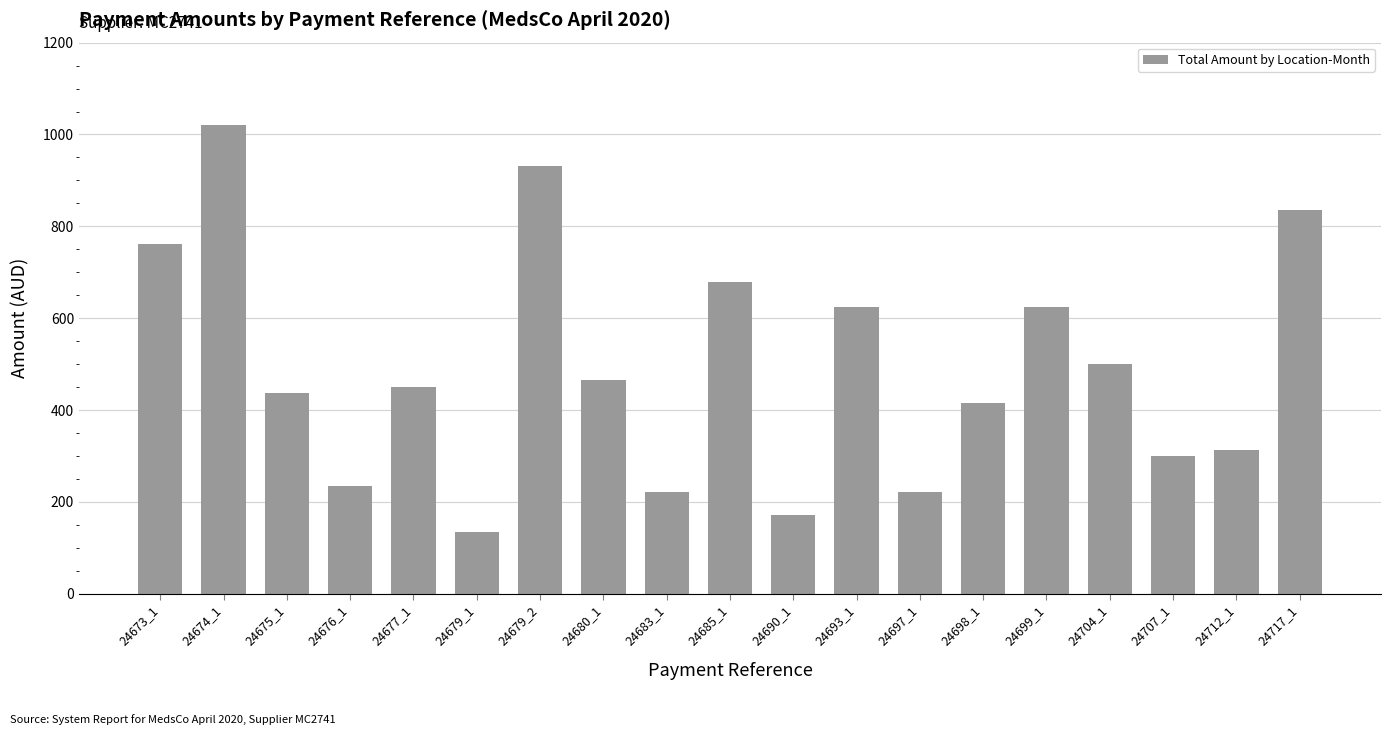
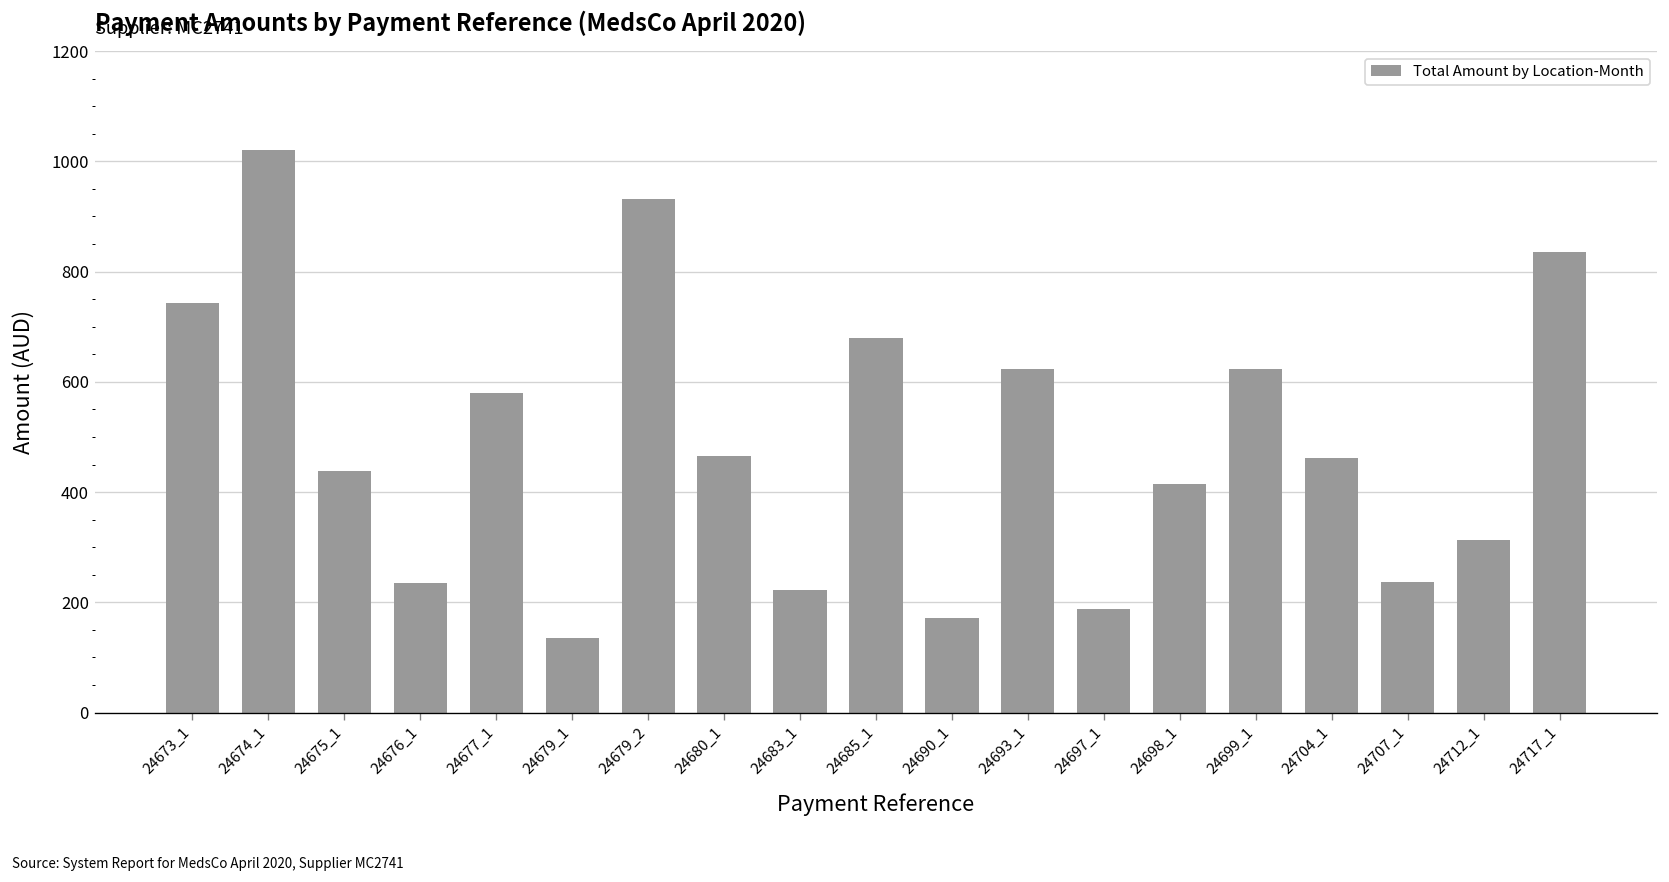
24673_1: 760 -> 740
24677_1: 450 -> 580
24697_1: 220 -> 190
24704_1: 500 -> 460
24707_1: 300 -> 240
